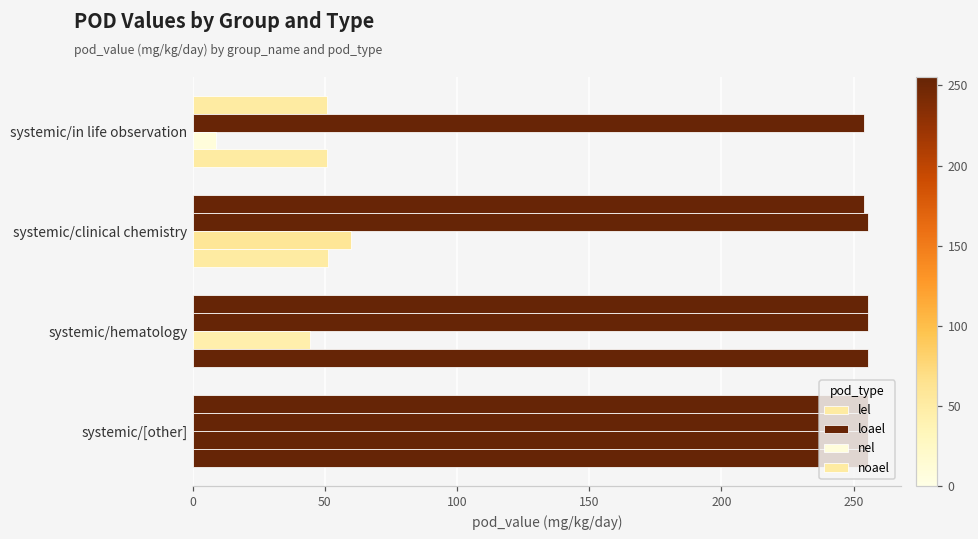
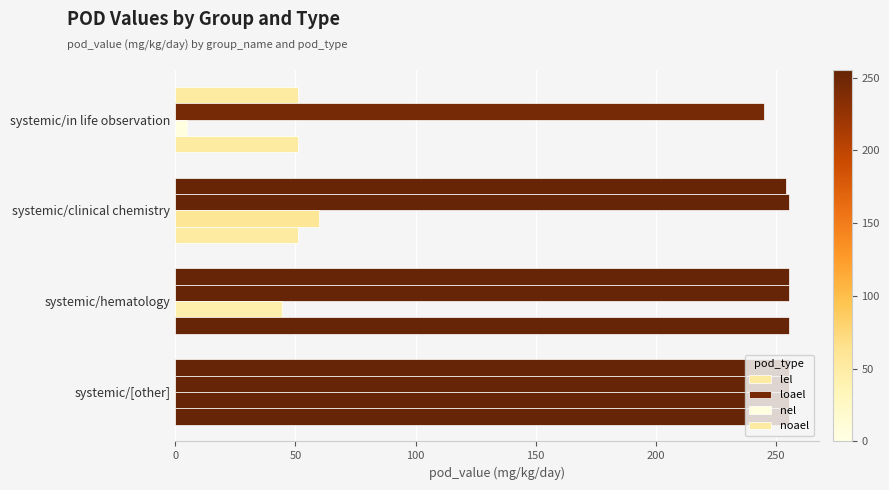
loael, systemic/in life observation: 254 -> 245
nel, systemic/in life observation: 9 -> 5
